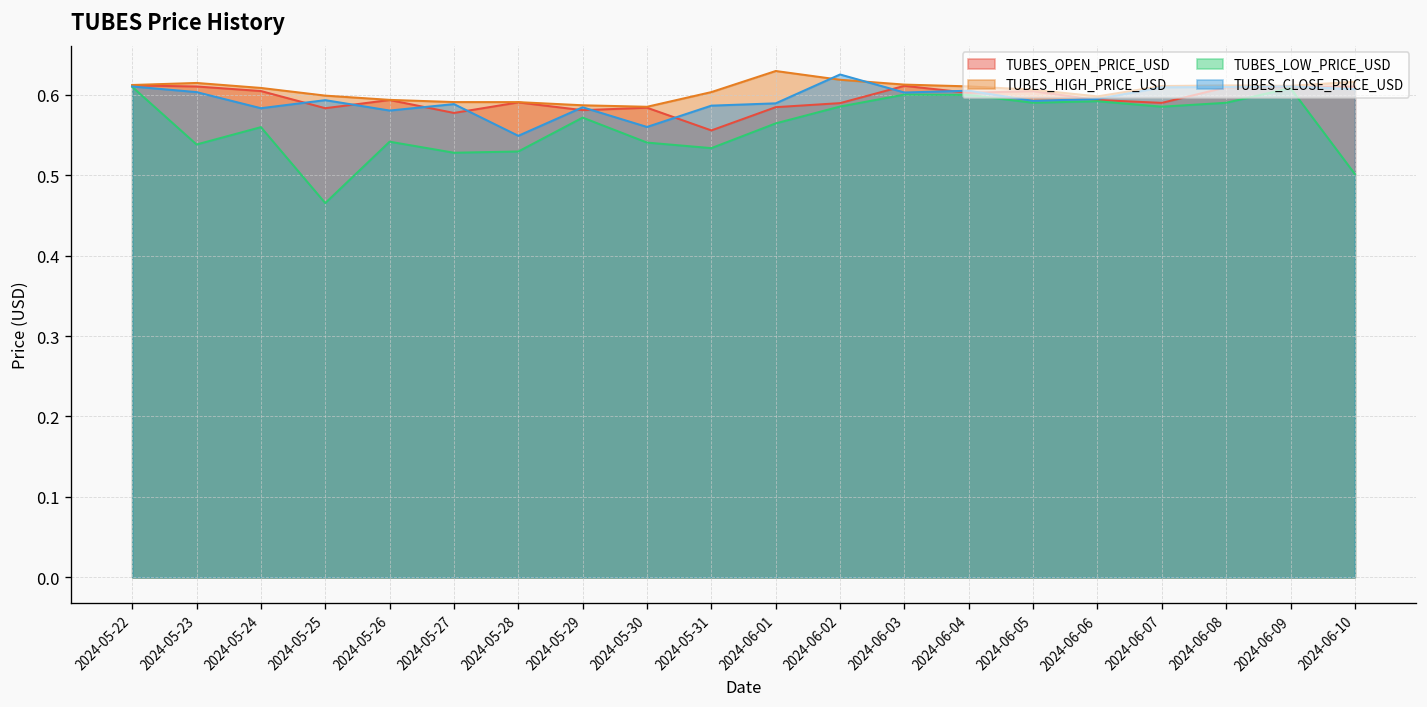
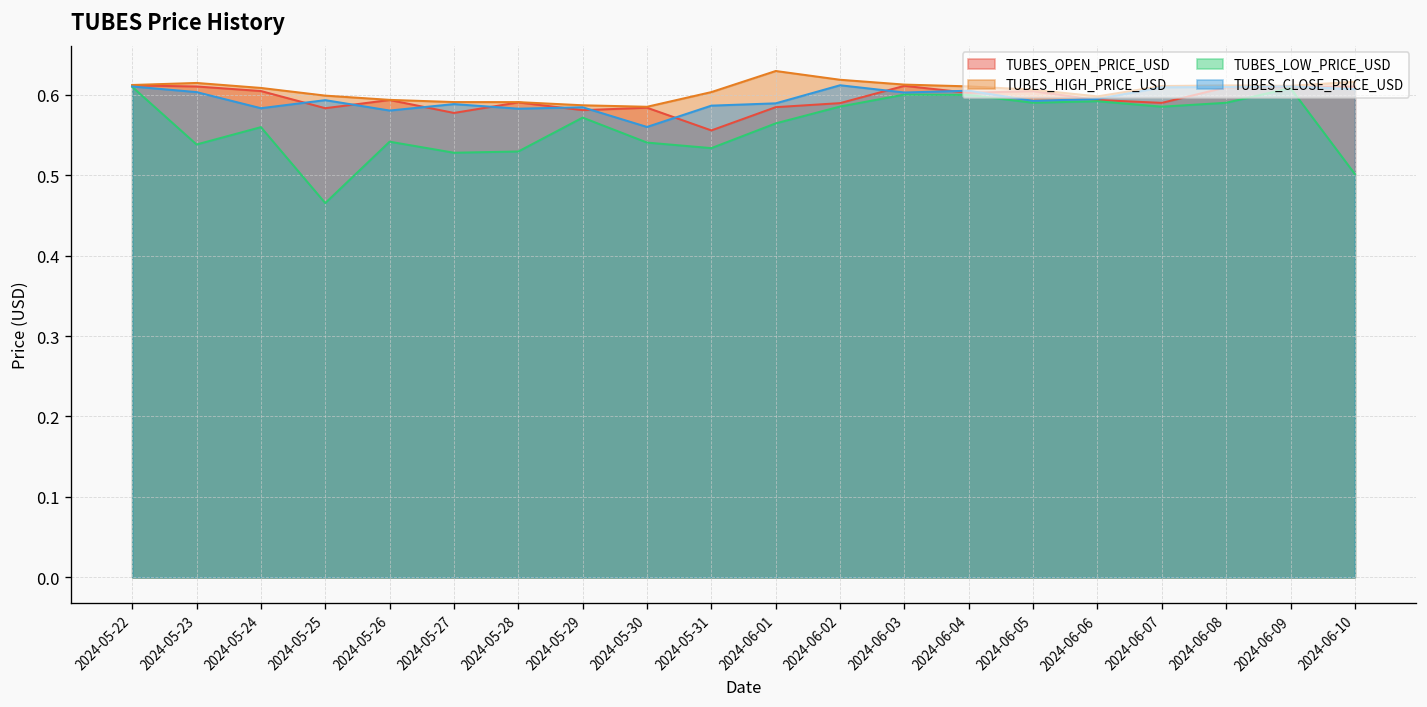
TUBES_CLOSE_PRICE_USD, 2024-05-28: 0.55 -> 0.58
TUBES_CLOSE_PRICE_USD, 2024-06-02: 0.63 -> 0.61
